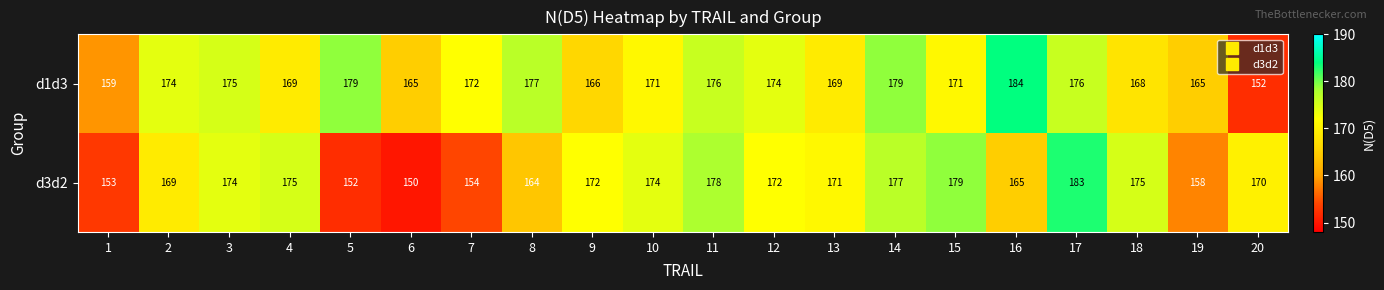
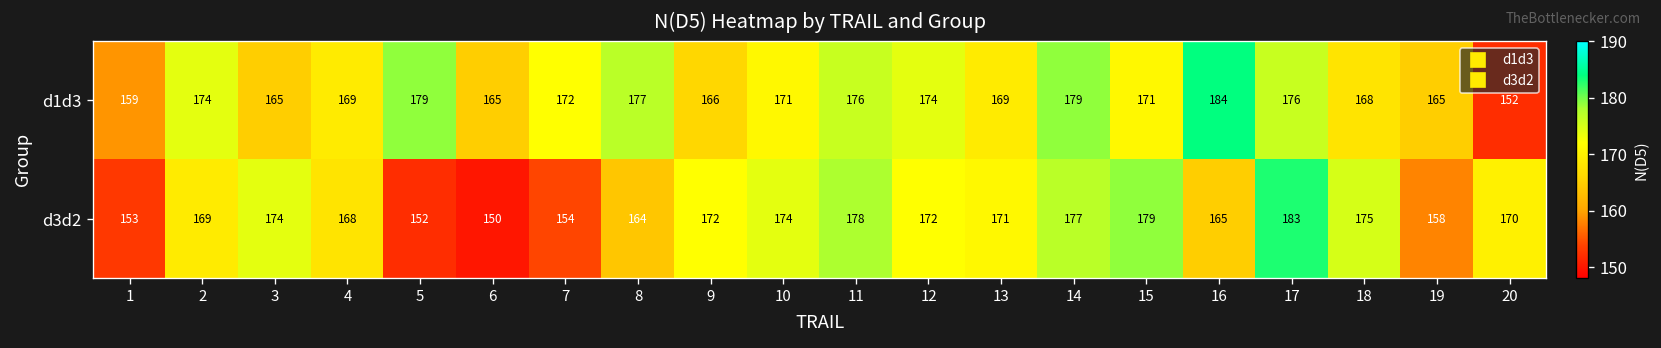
d1d3, 3: 175 -> 165
d3d2, 4: 175 -> 168
